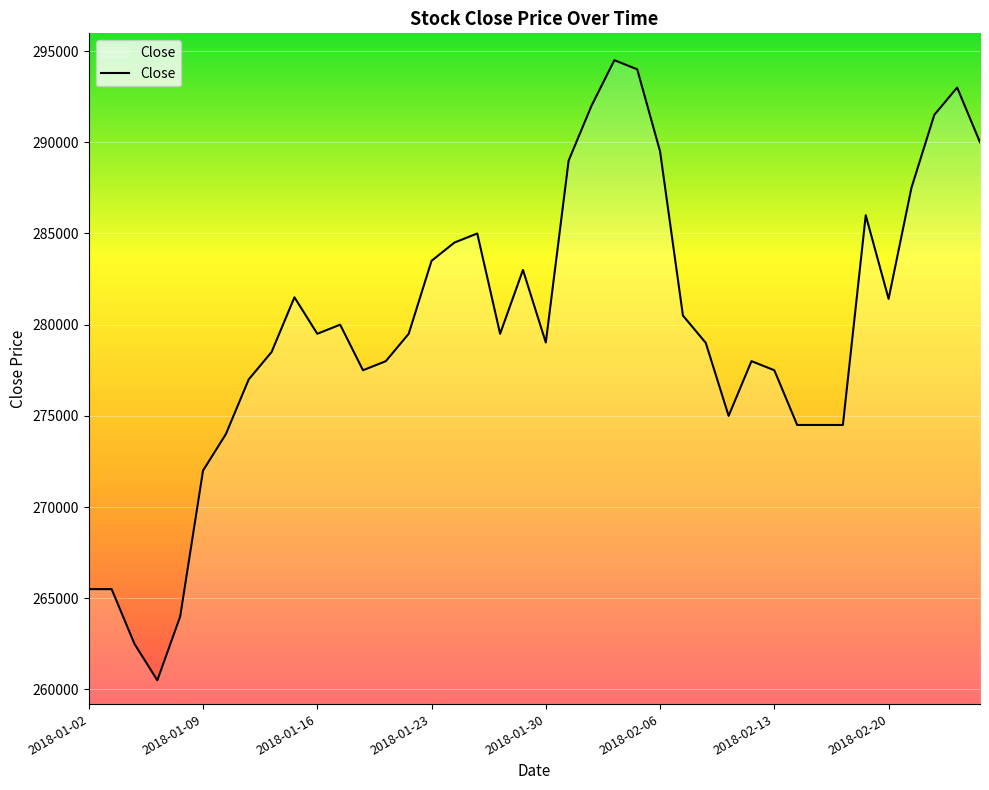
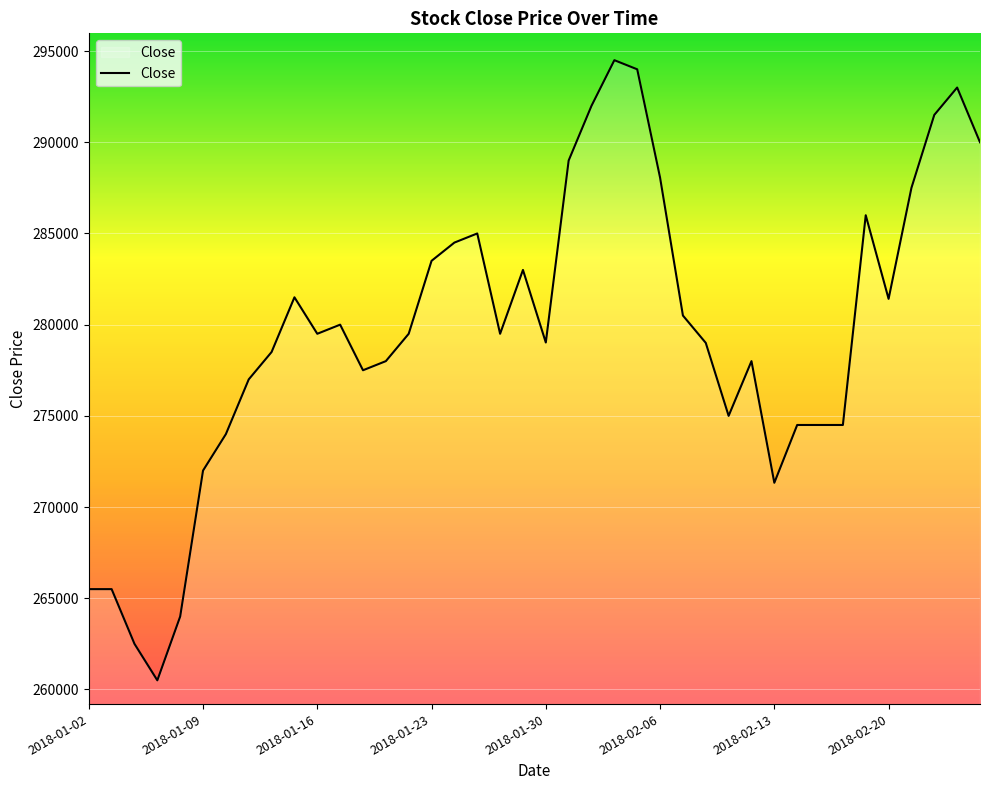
2018-02-06: 289500 -> 288100
2018-02-13: 277500 -> 271300
